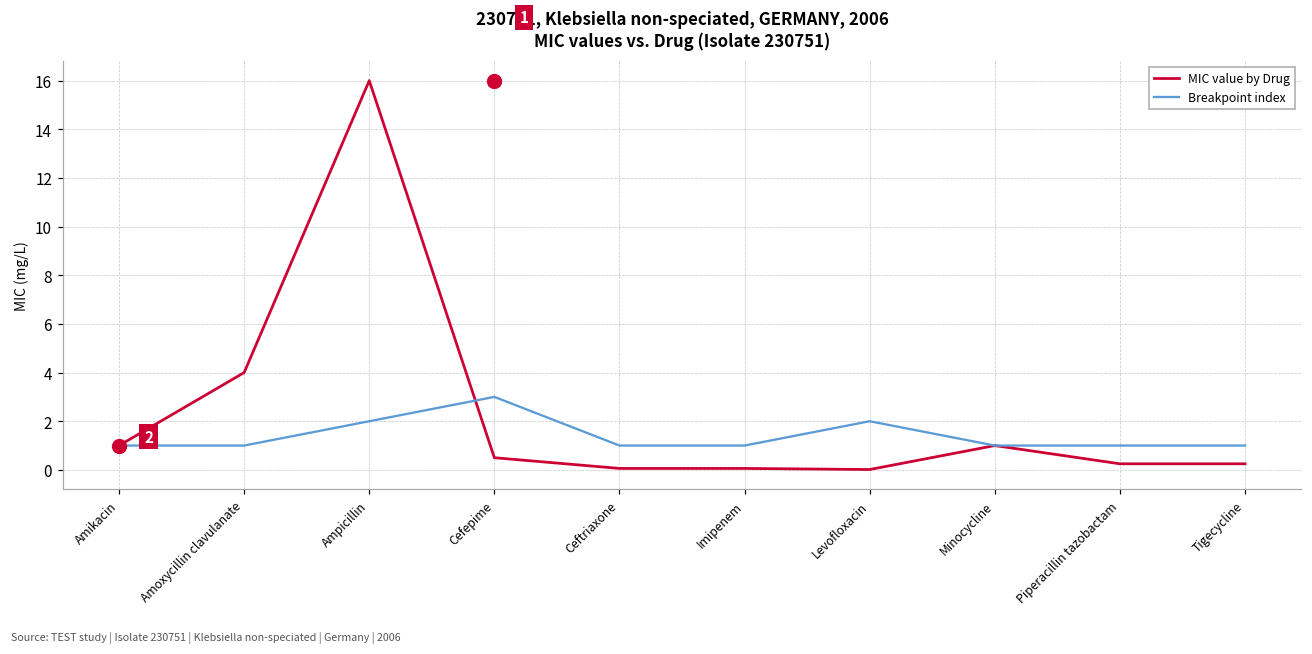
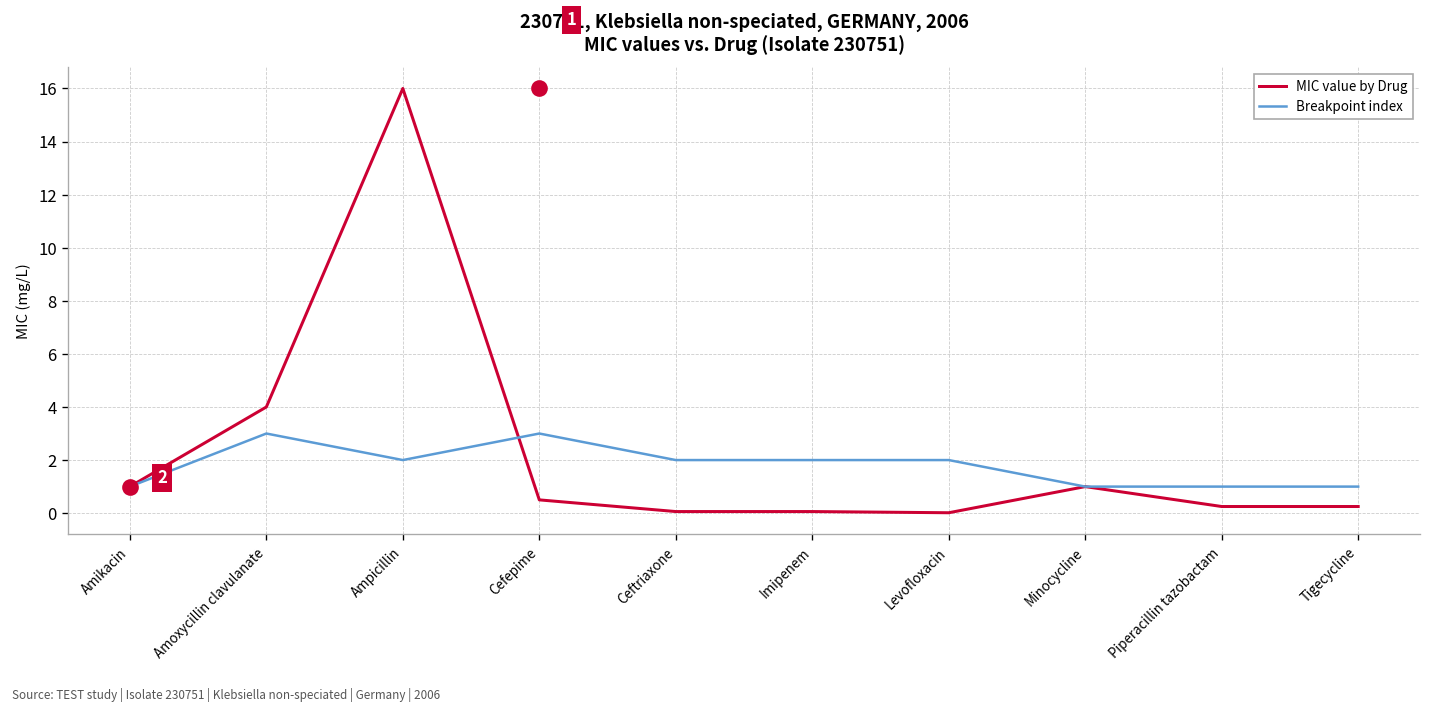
Breakpoint index, Amoxycillin clavulanate: 1 -> 3
Breakpoint index, Ceftriaxone: 1 -> 2
Breakpoint index, Imipenem: 1 -> 2
